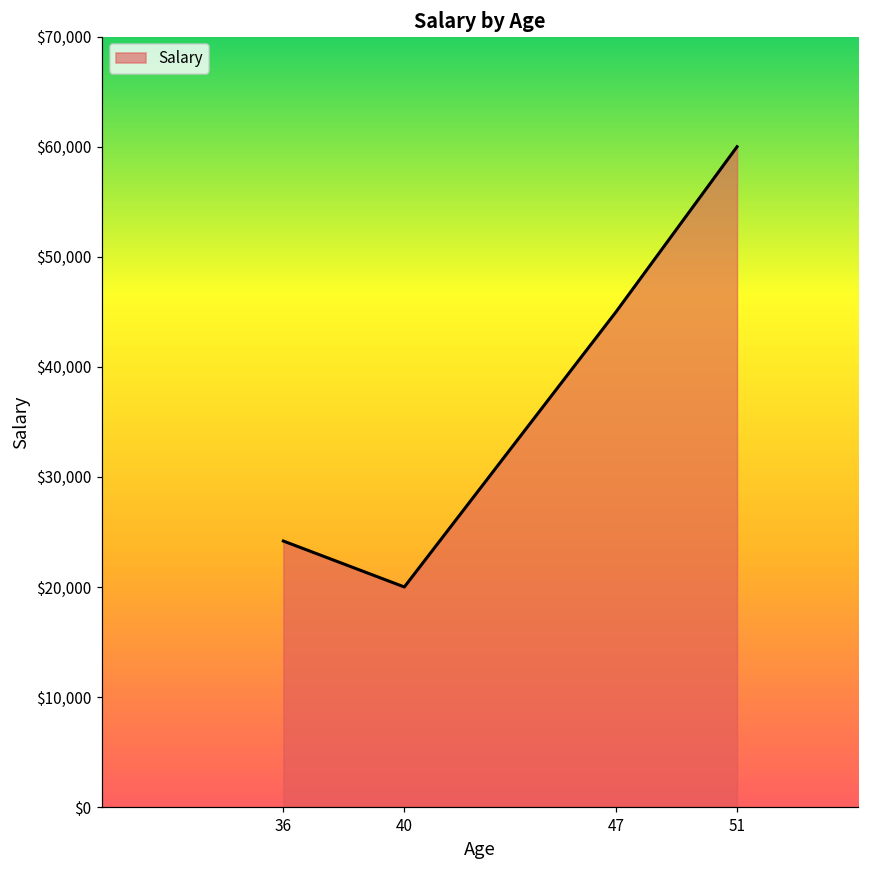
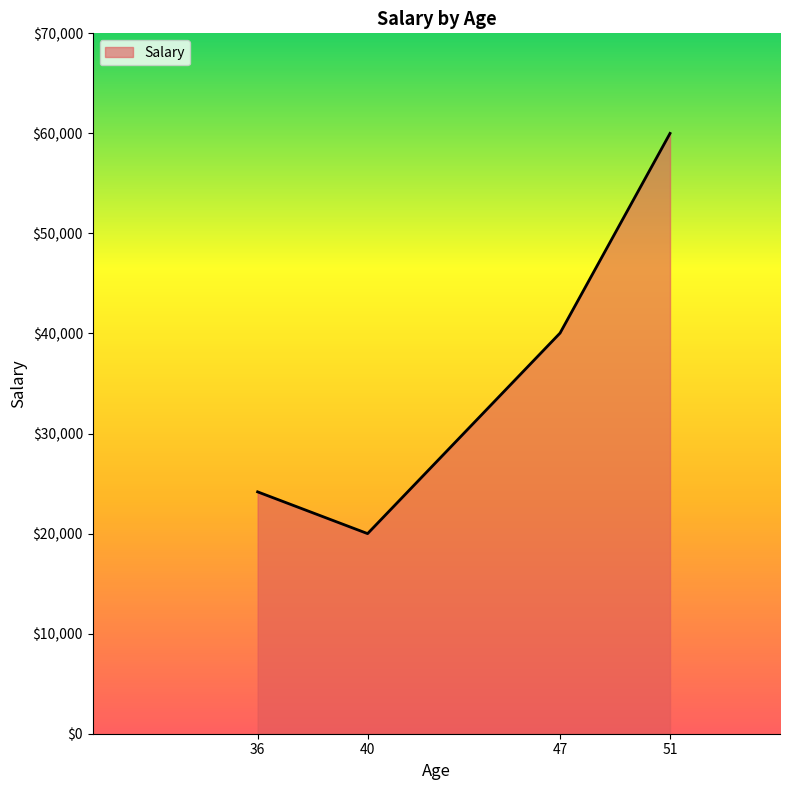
47: $45,000 -> $40,000
